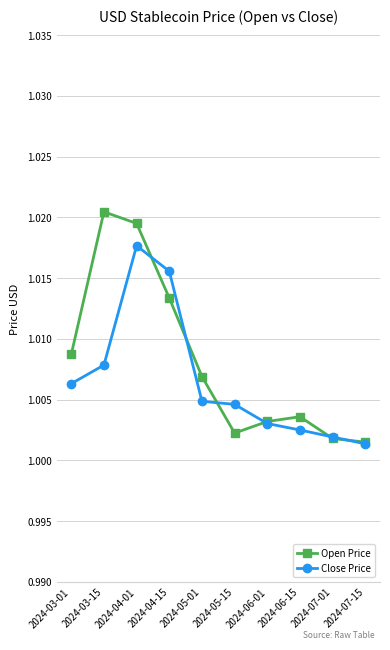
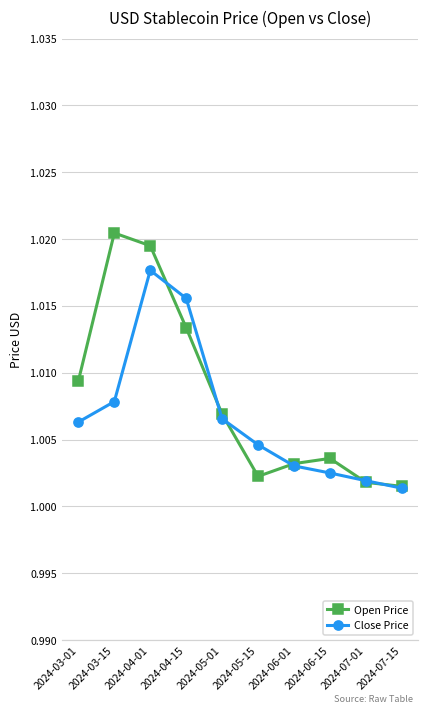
Open Price, 2024-03-01: 1.0087 -> 1.0094
Close Price, 2024-05-01: 1.0049 -> 1.0066
